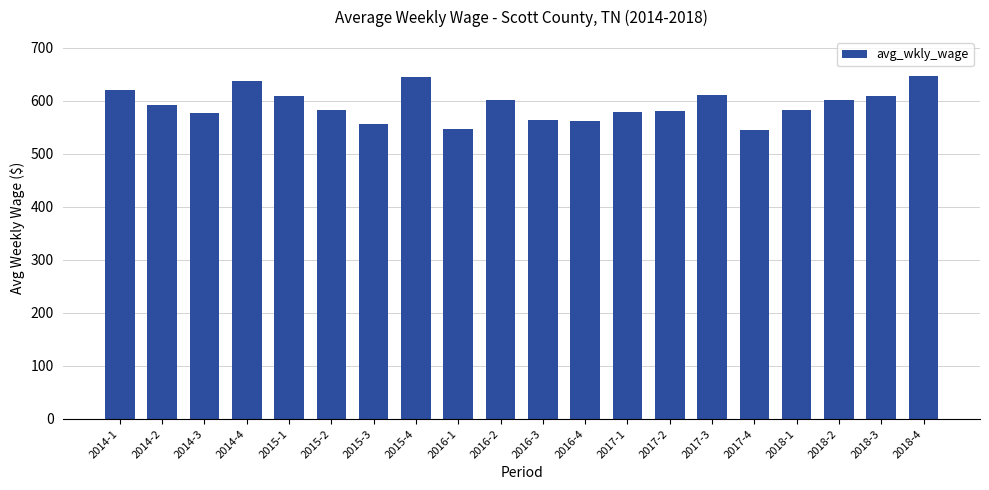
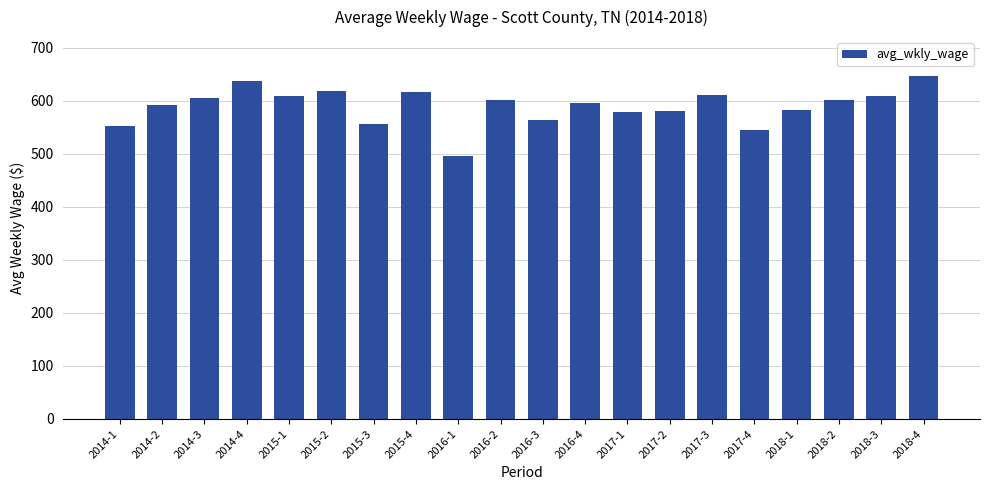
2014-1: 620 -> 550
2014-3: 580 -> 610
2015-2: 580 -> 620
2015-4: 650 -> 620
2016-1: 550 -> 500
2016-4: 560 -> 600
